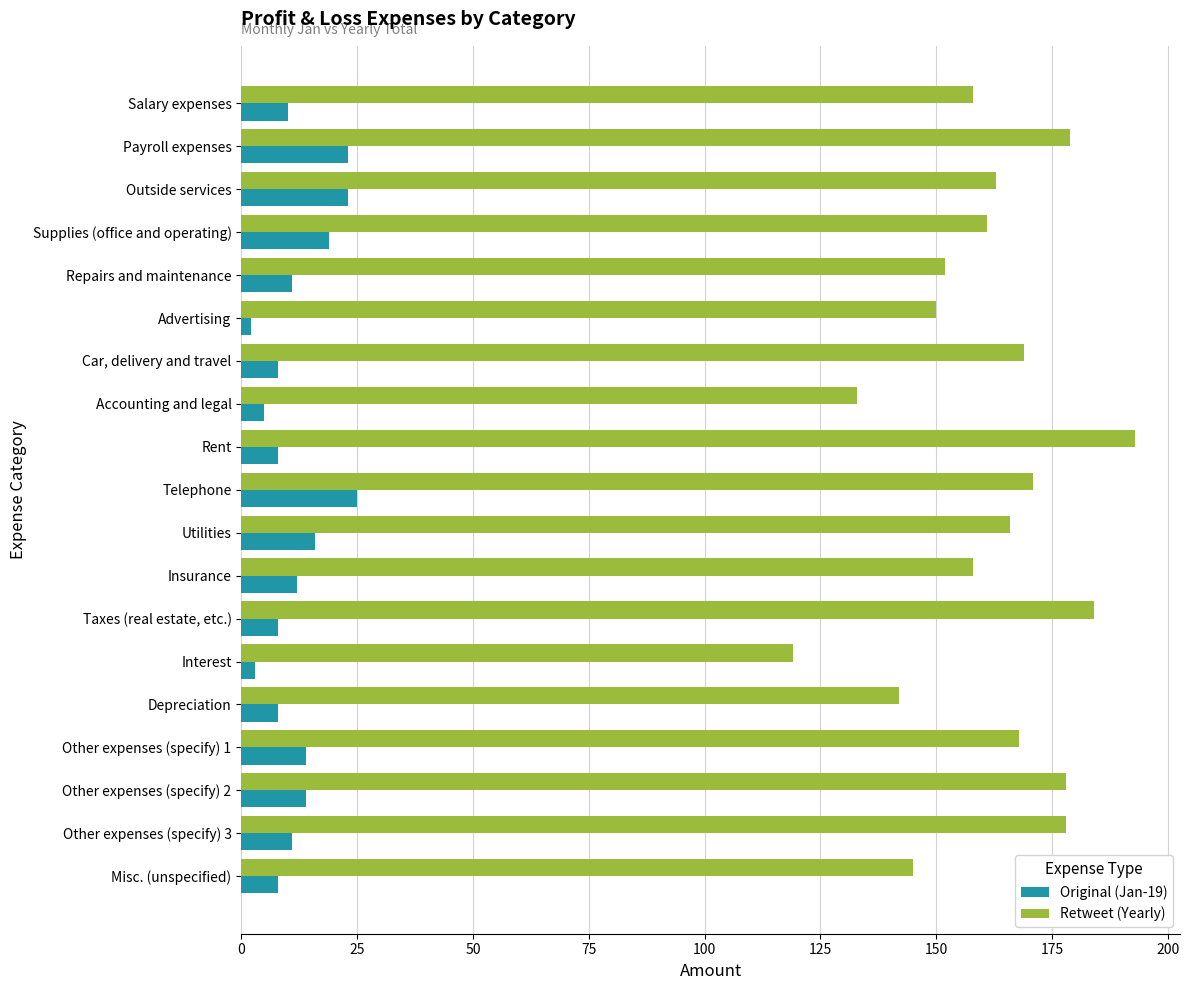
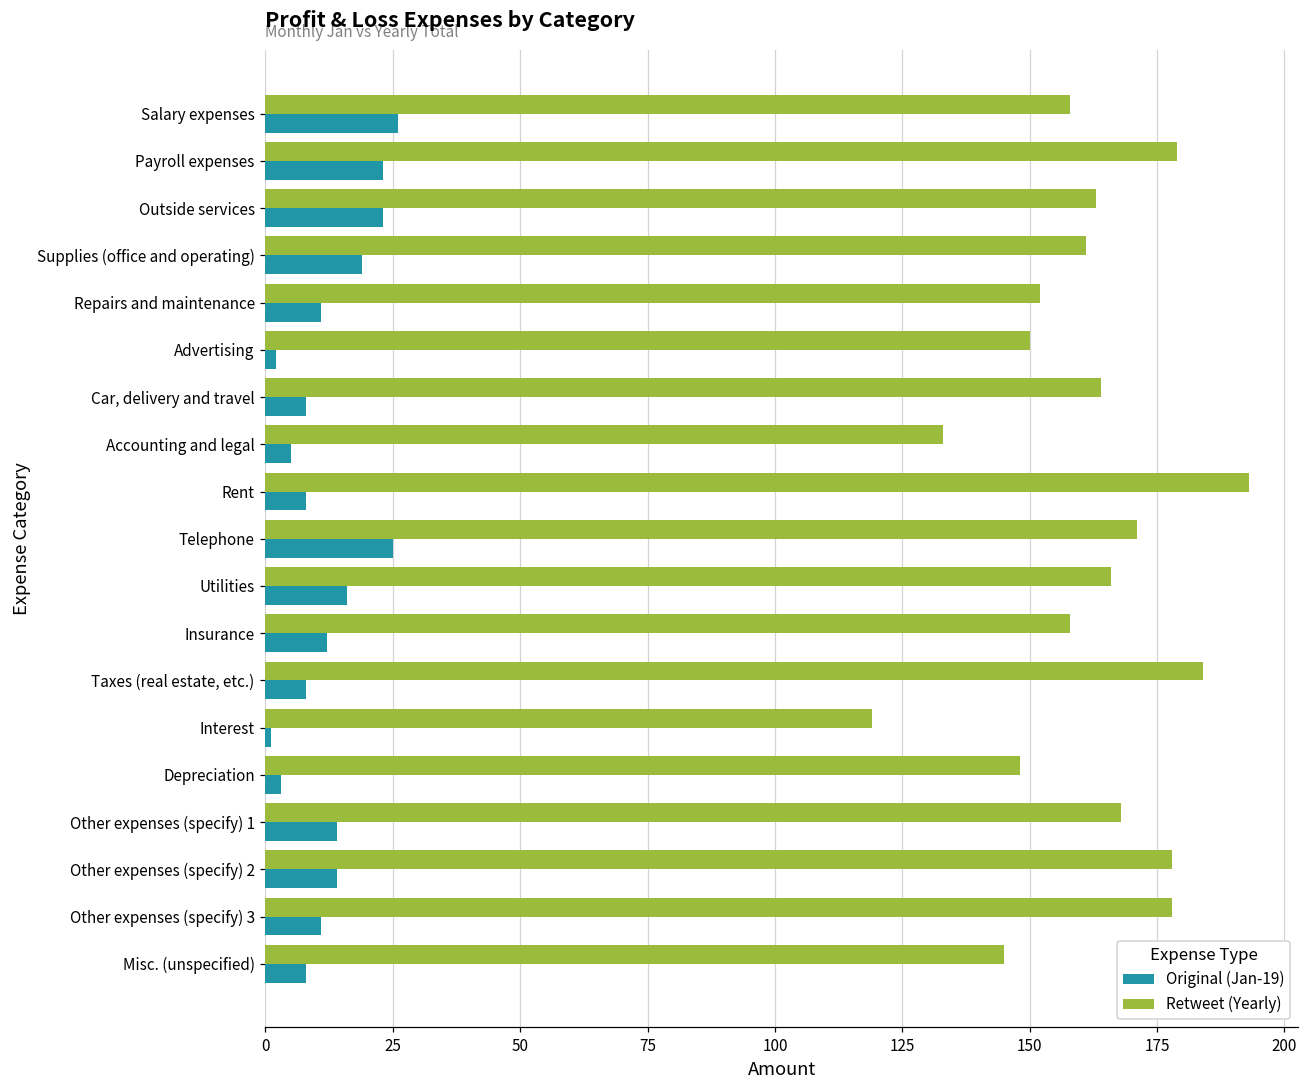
Original (Jan-19), Salary expenses: 10 -> 26
Retweet (Yearly), Car, delivery and travel: 169 -> 164
Original (Jan-19), Interest: 3 -> 1
Retweet (Yearly), Depreciation: 142 -> 148
Original (Jan-19), Depreciation: 8 -> 3
